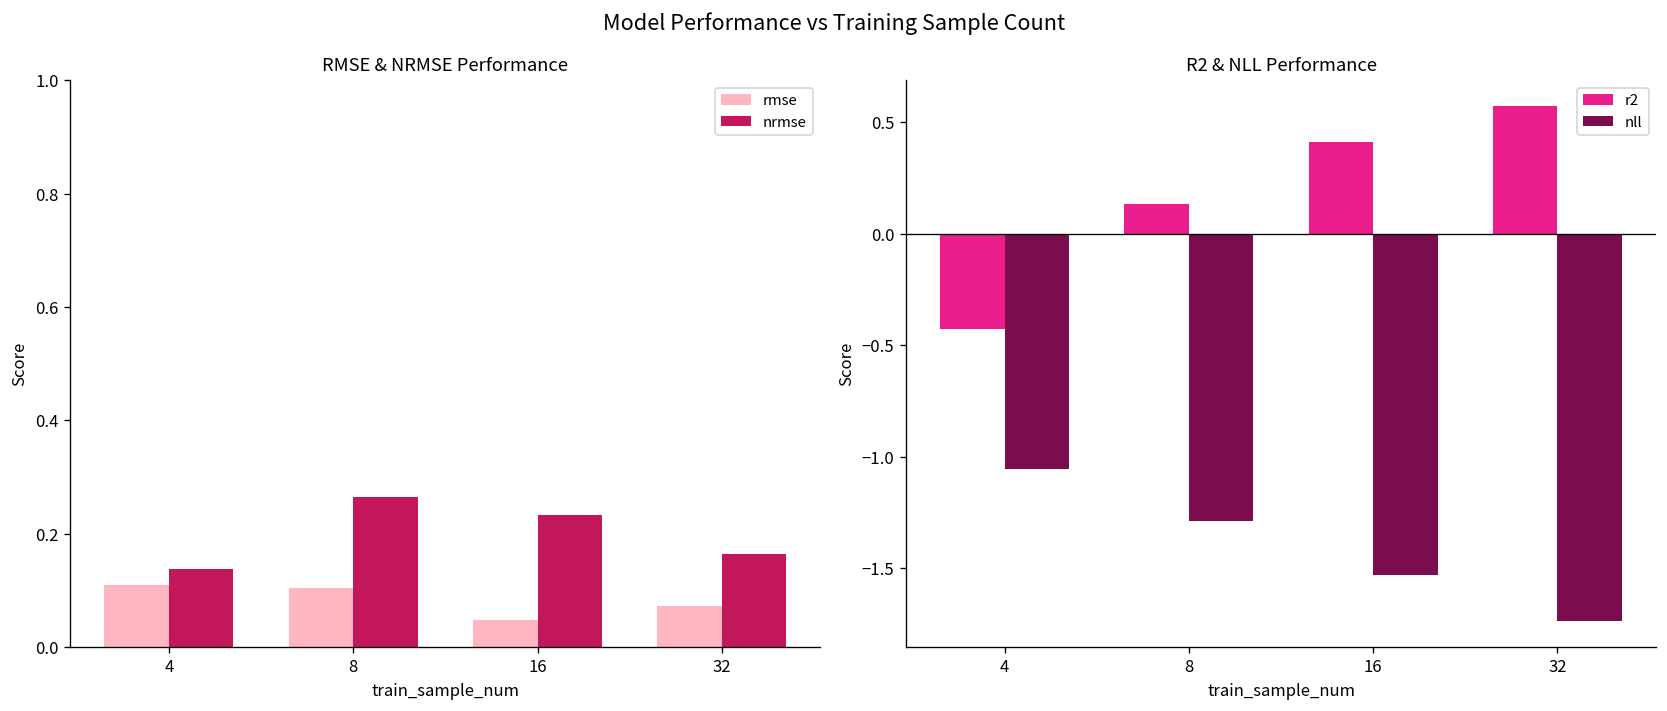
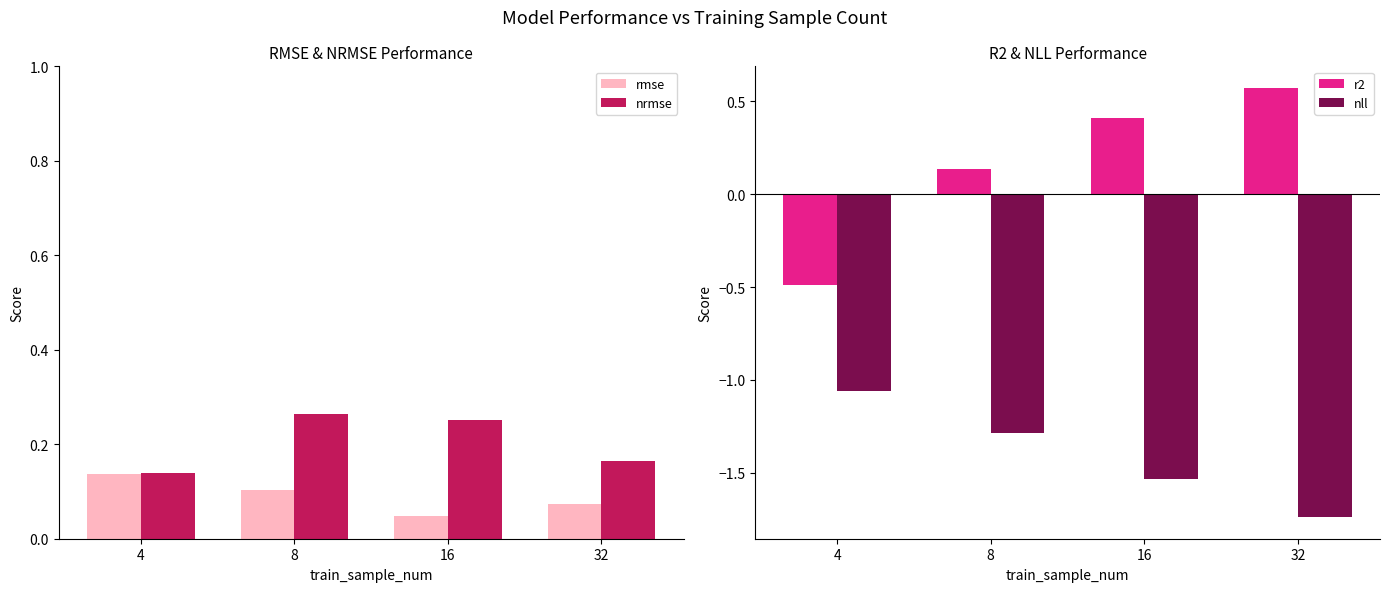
RMSE & NRMSE Performance, rmse, 4: 0.11 -> 0.14
RMSE & NRMSE Performance, nrmse, 16: 0.23 -> 0.25
R2 & NLL Performance, r2, 4: -0.43 -> -0.49
